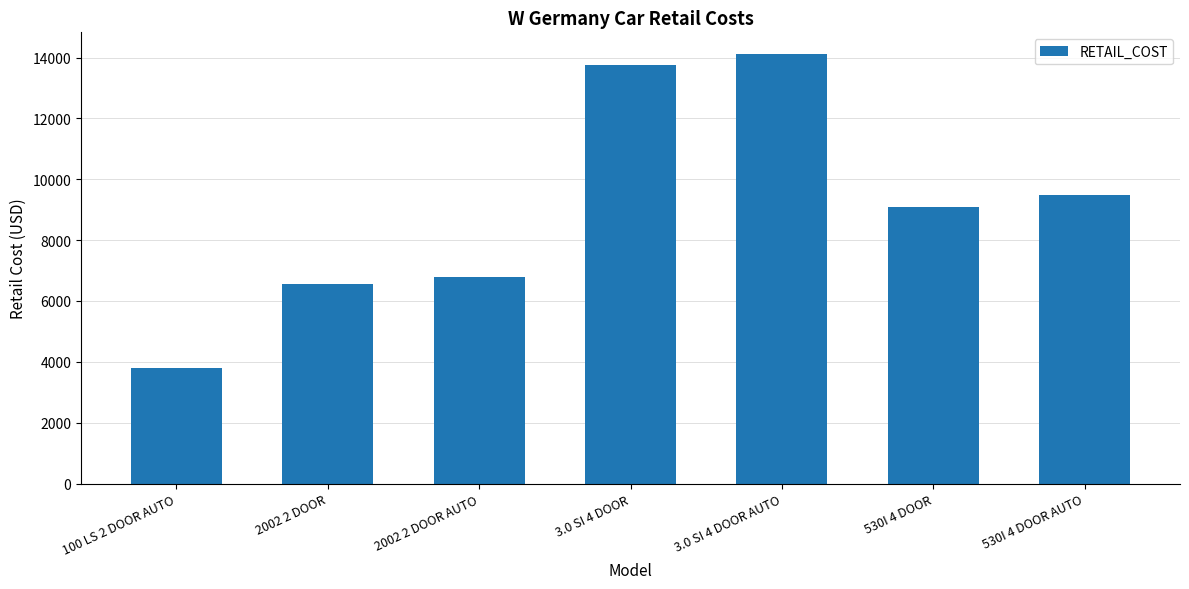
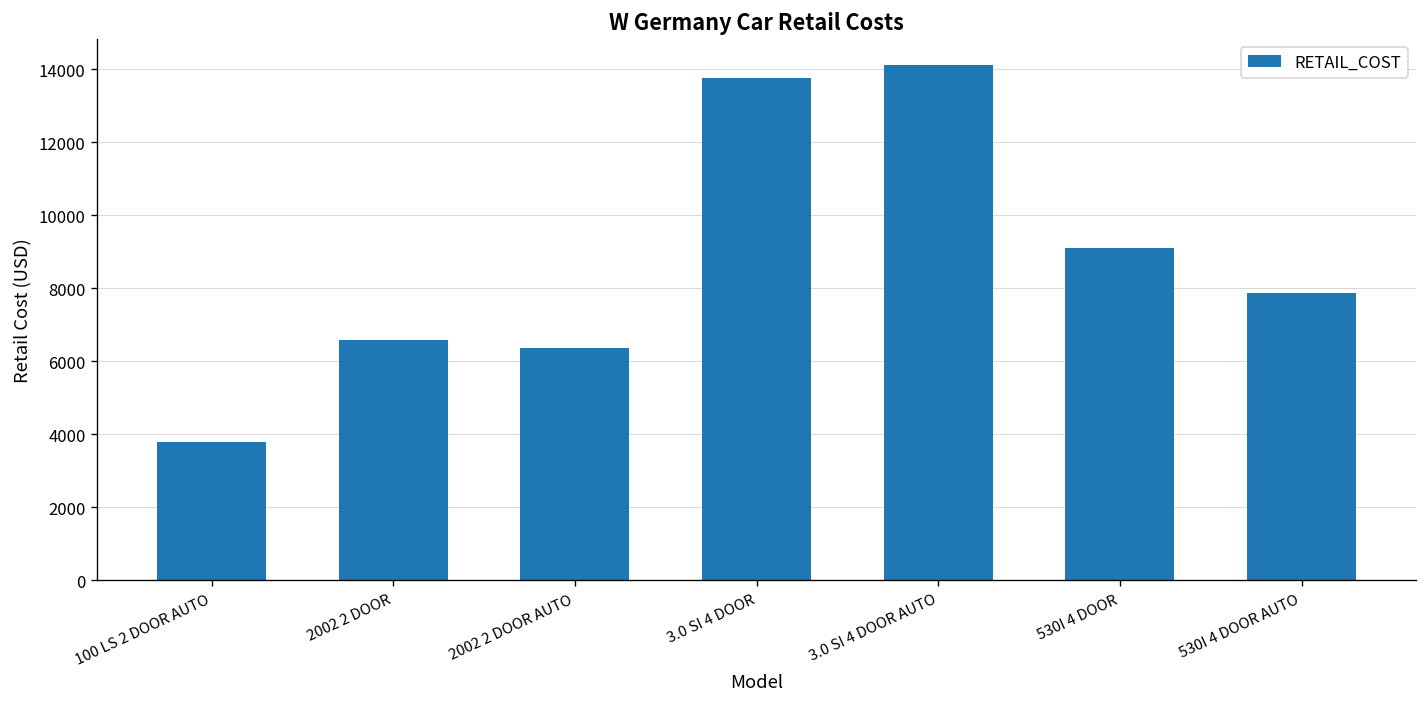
2002 2 DOOR AUTO: 6800 -> 6400
530I 4 DOOR AUTO: 9500 -> 7900
